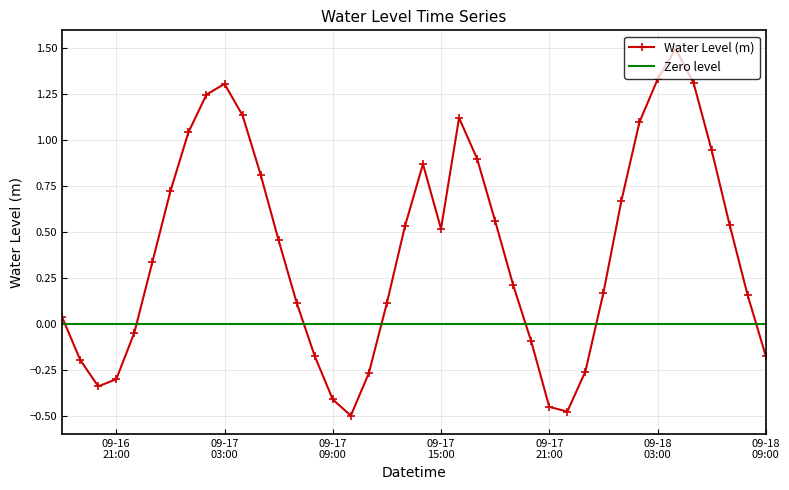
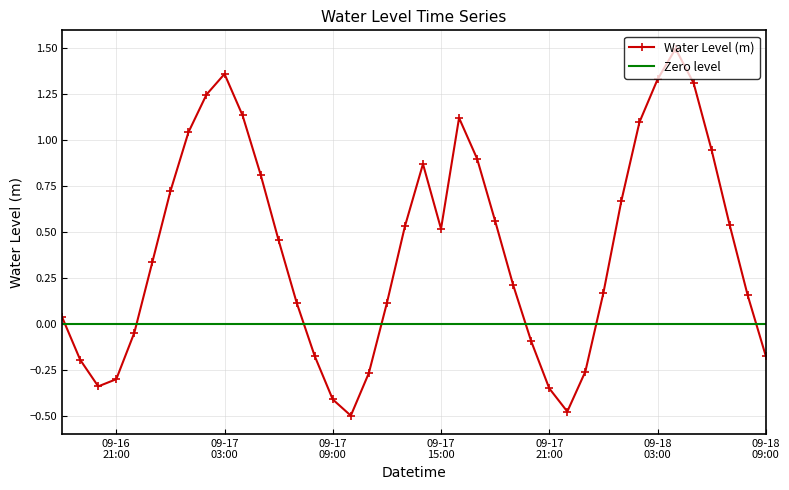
09-17 03:00: 1.31 -> 1.36
09-17 21:00: -0.45 -> -0.35
